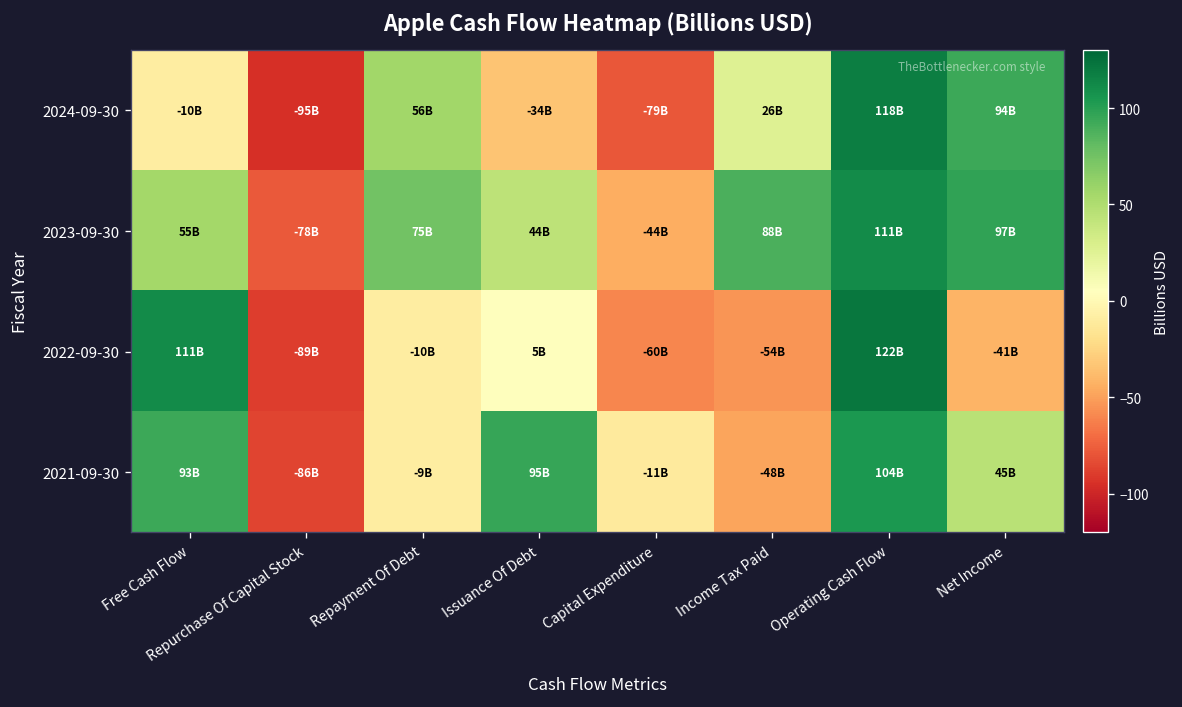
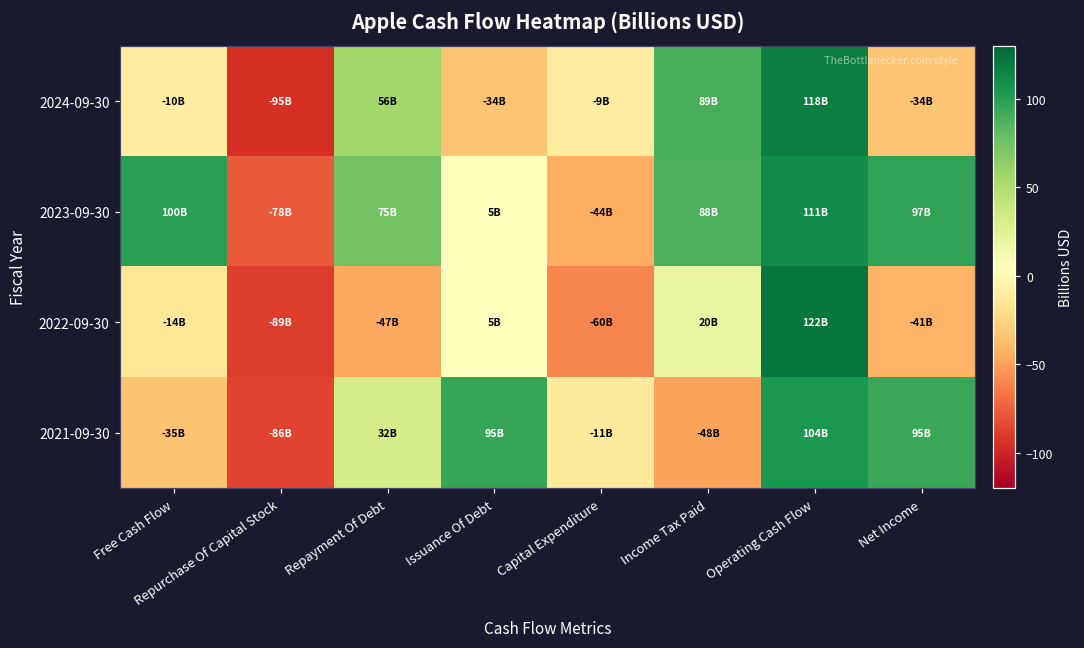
2024-09-30, Capital Expenditure: -79B -> -9B
2024-09-30, Income Tax Paid: 26B -> 89B
2024-09-30, Net Income: 94B -> -34B
2023-09-30, Free Cash Flow: 55B -> 100B
2023-09-30, Issuance Of Debt: 44B -> 5B
2022-09-30, Free Cash Flow: 111B -> -14B
2022-09-30, Repayment Of Debt: -10B -> -47B
2022-09-30, Income Tax Paid: -54B -> 20B
2021-09-30, Free Cash Flow: 93B -> -35B
2021-09-30, Repayment Of Debt: -9B -> 32B
2021-09-30, Net Income: 45B -> 95B
